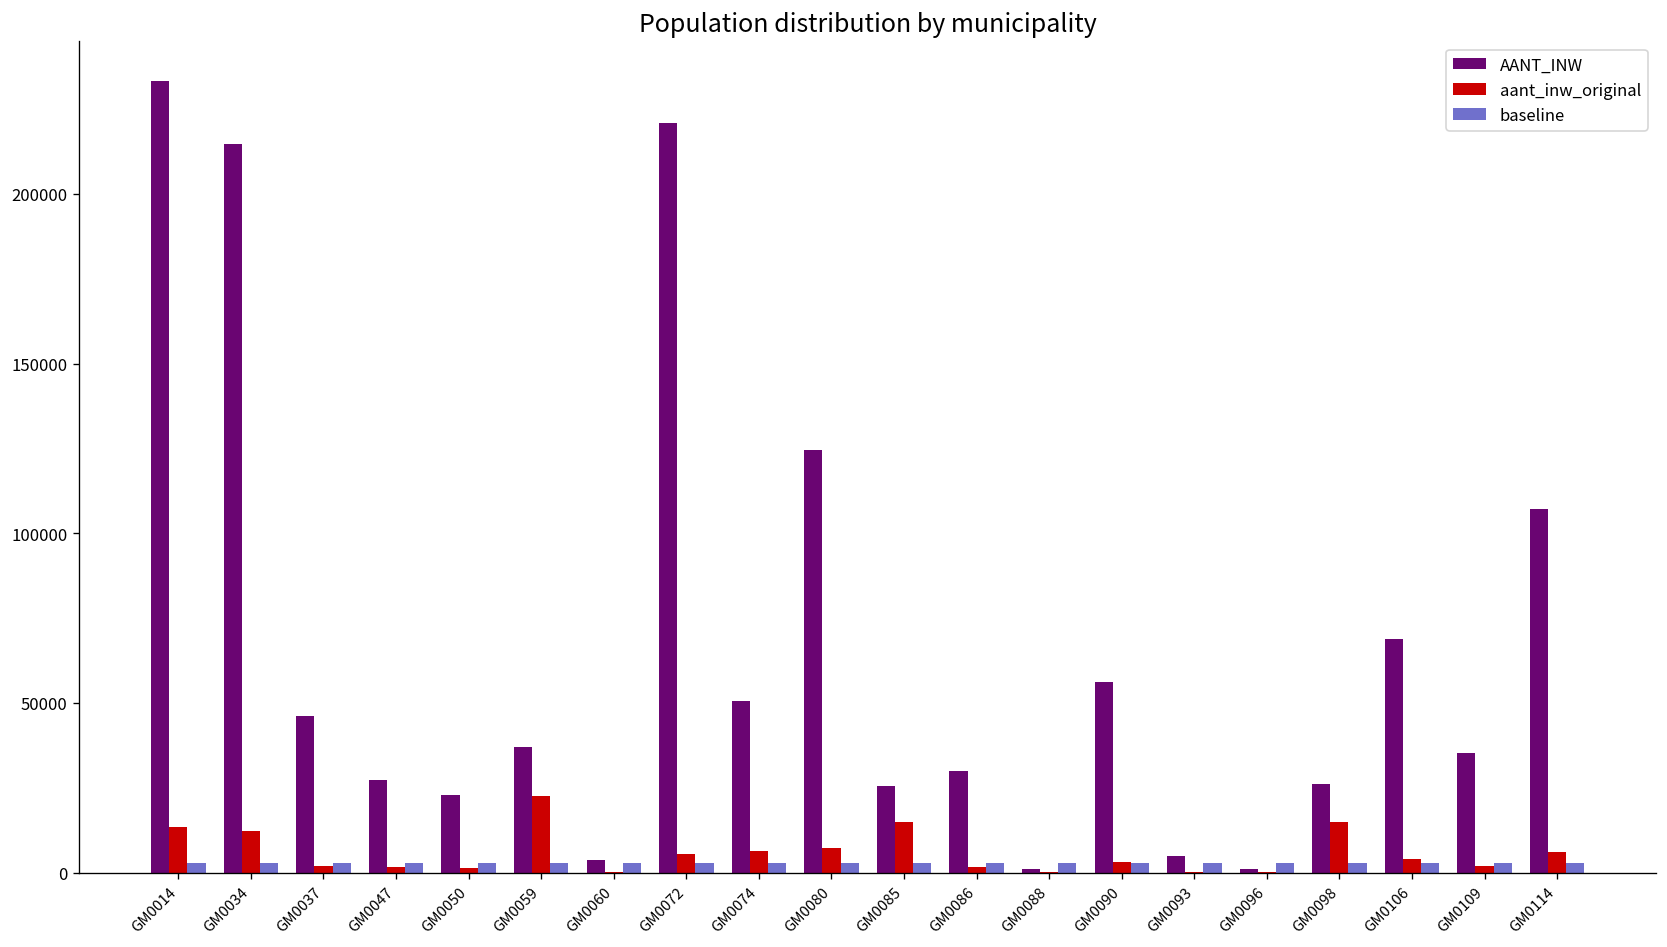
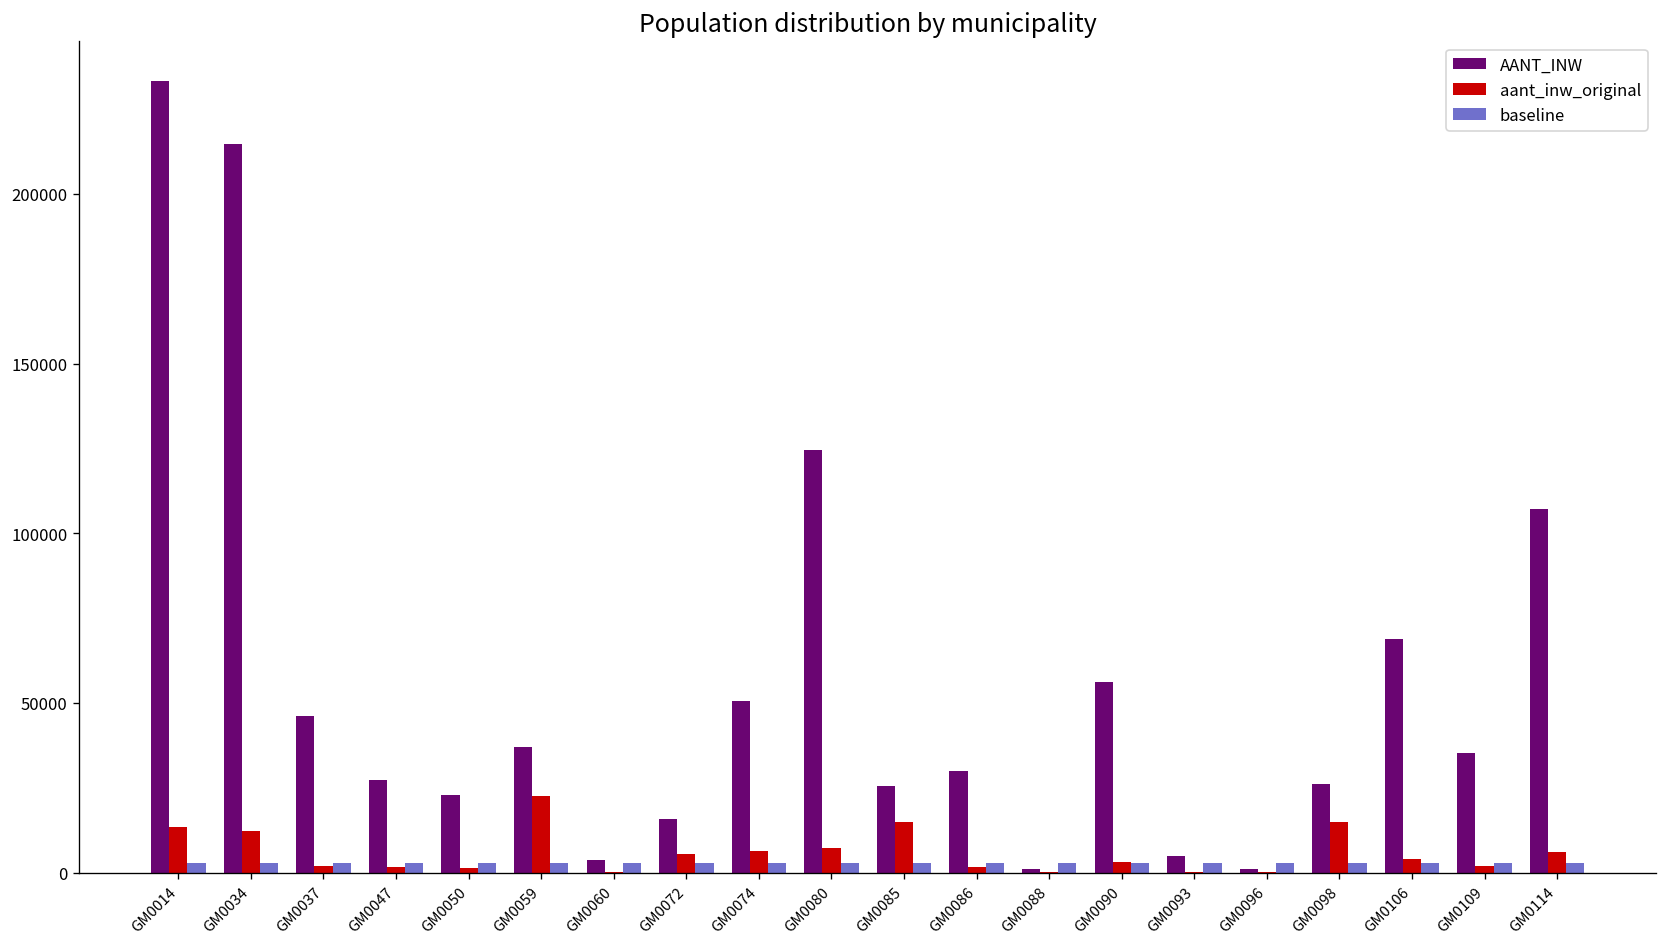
AANT_INW, GM0072: 221000 -> 16000
